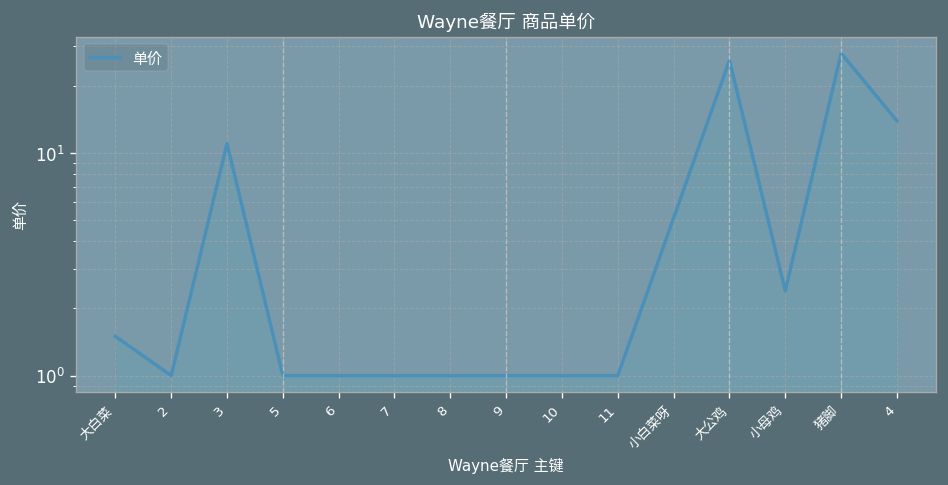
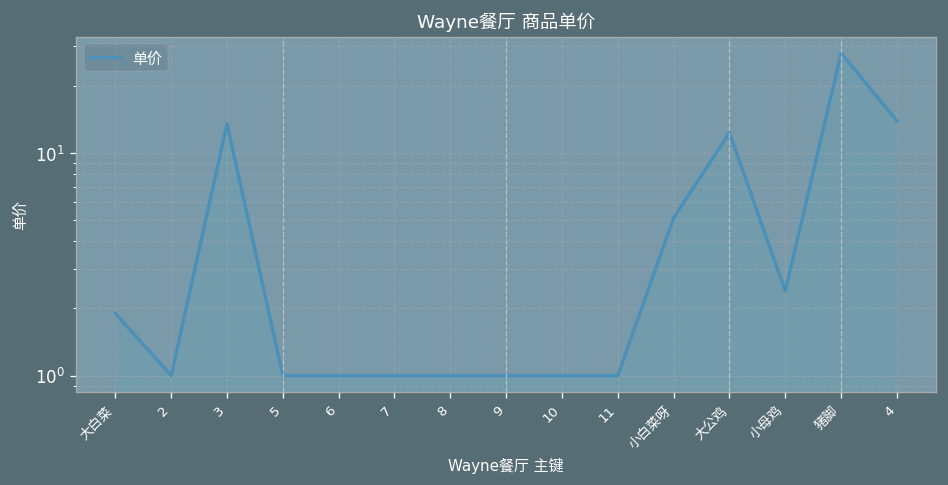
大白菜: 1.5 -> 1.9
3: 11 -> 14
大公鸡: 26 -> 12
